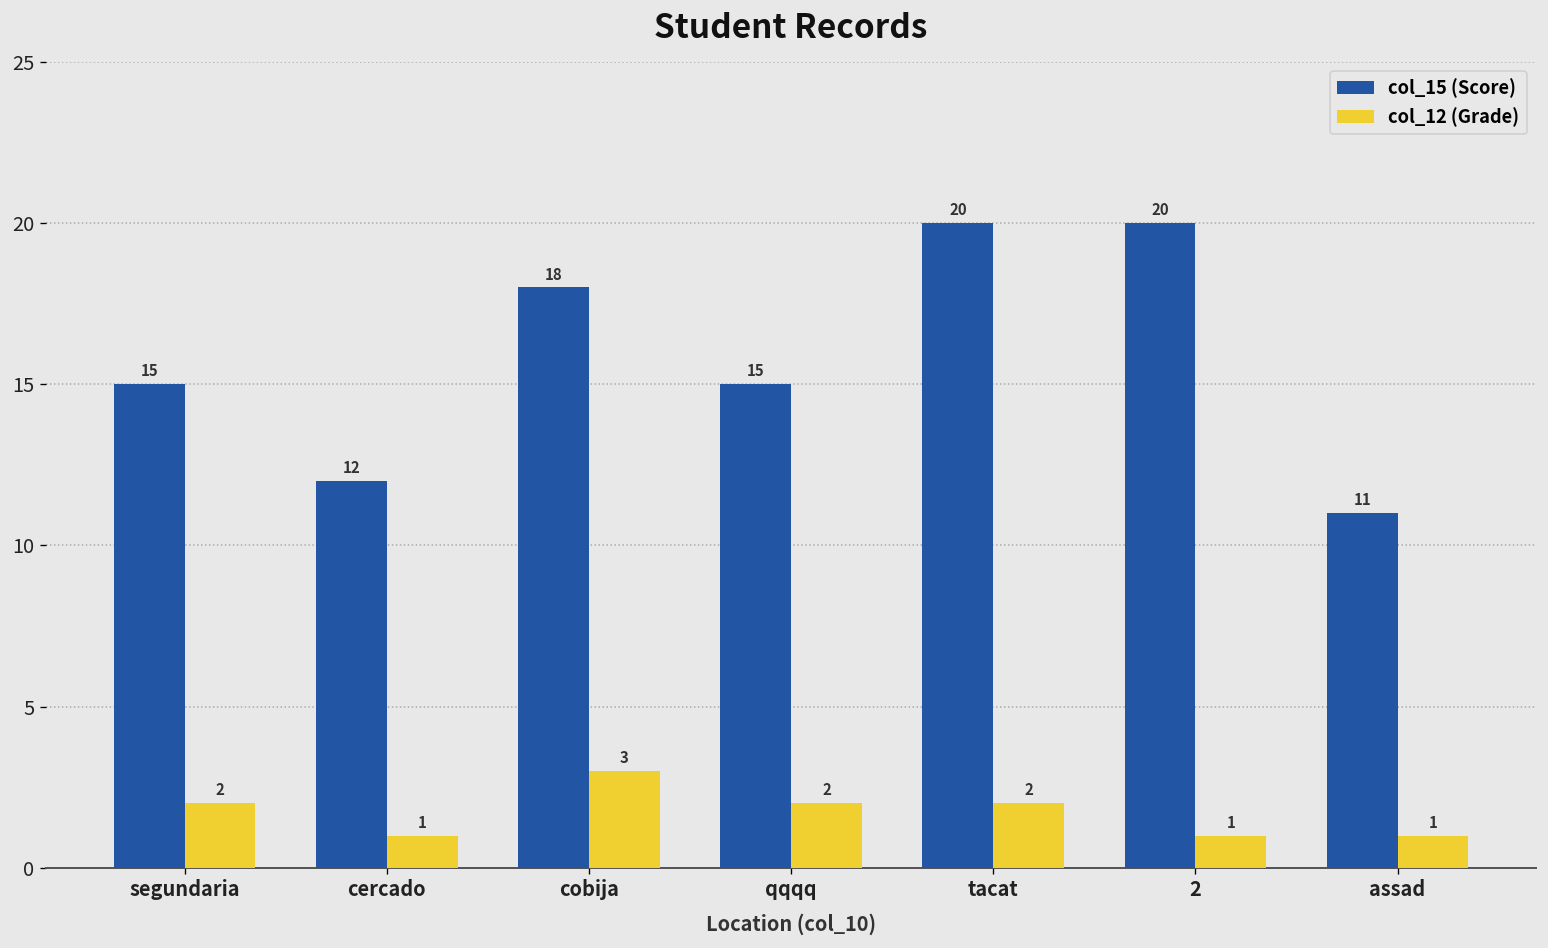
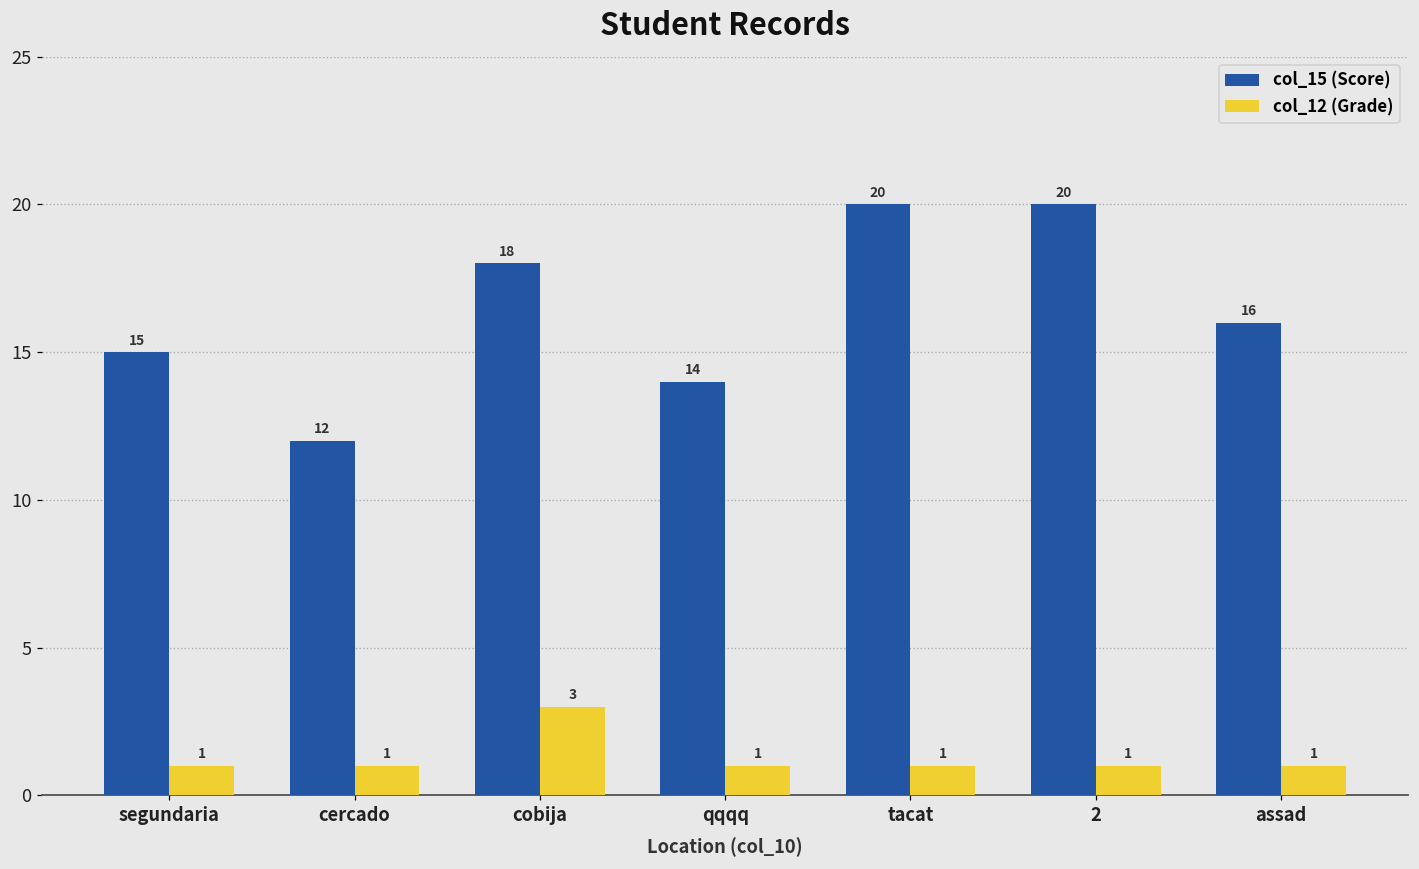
col_12 (Grade), segundaria: 2 -> 1
col_15 (Score), qqqq: 15 -> 14
col_12 (Grade), qqqq: 2 -> 1
col_12 (Grade), tacat: 2 -> 1
col_15 (Score), assad: 11 -> 16
